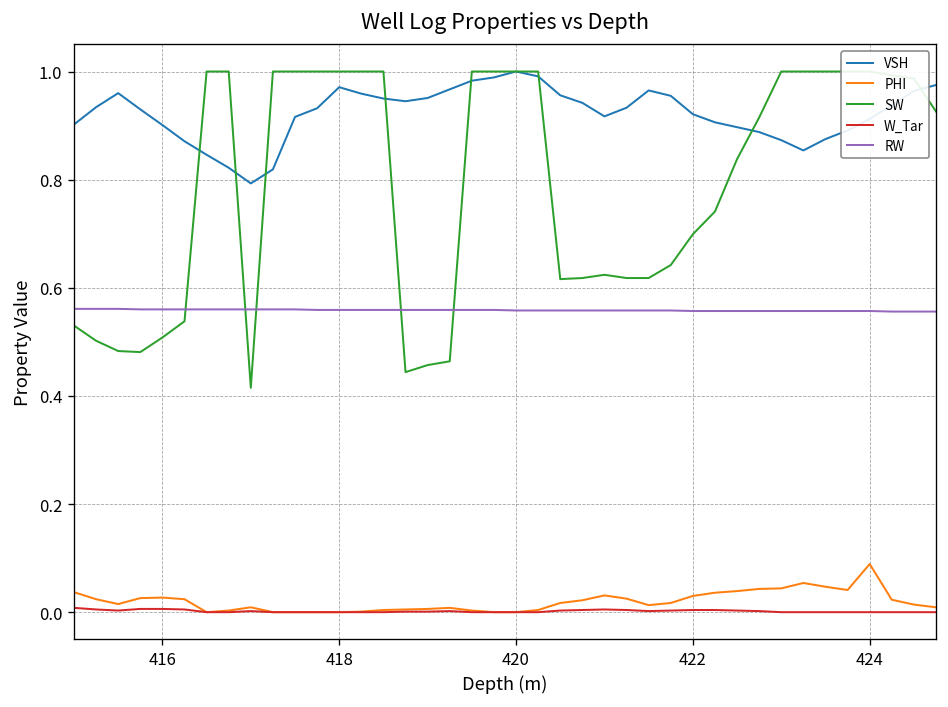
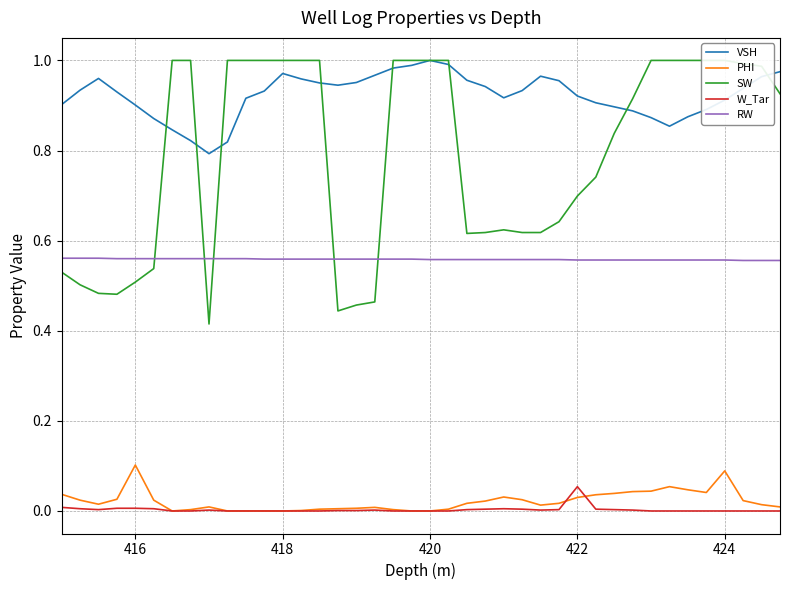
PHI, 416: 0.03 -> 0.10
W_Tar, 422: 0.00 -> 0.05
